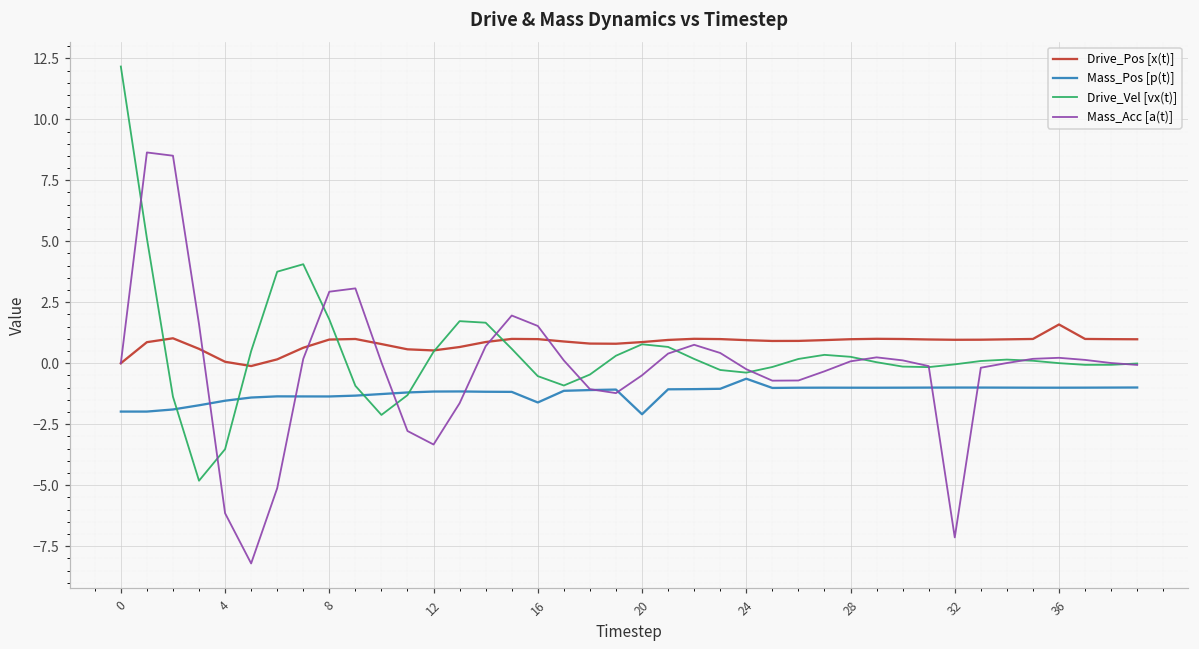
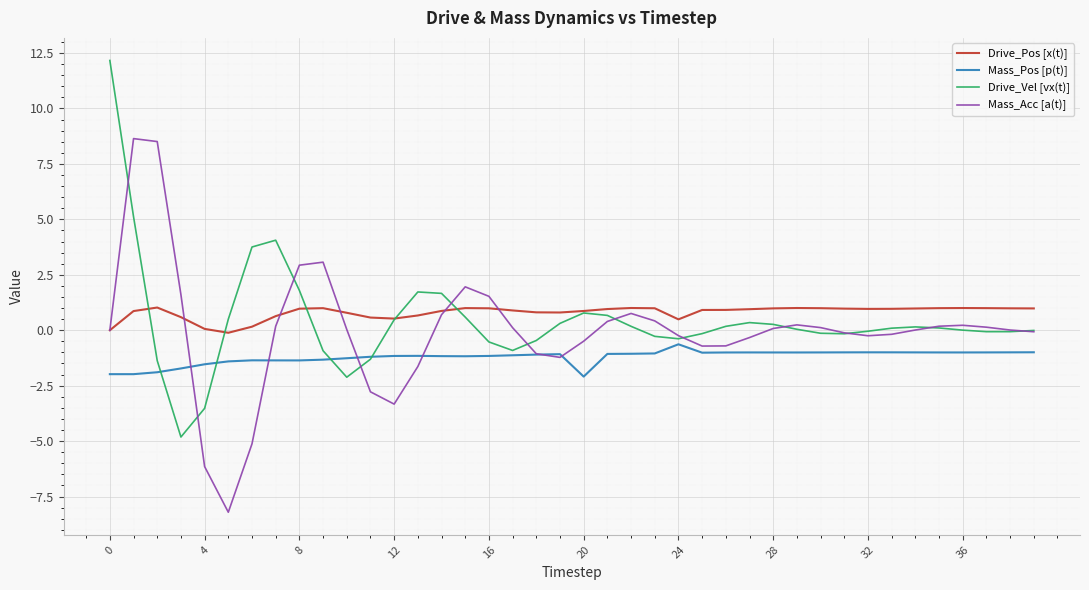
Mass_Pos [p(t)], 16: -1.6 -> -1.2
Drive_Pos [x(t)], 24: 0.9 -> 0.5
Mass_Acc [a(t)], 32: -7.1 -> -0.2
Drive_Pos [x(t)], 36: 1.6 -> 1.0
